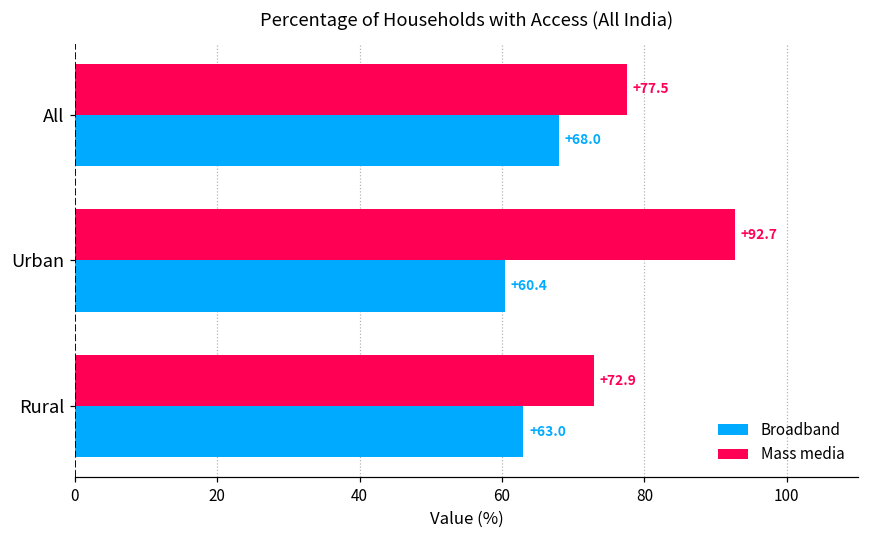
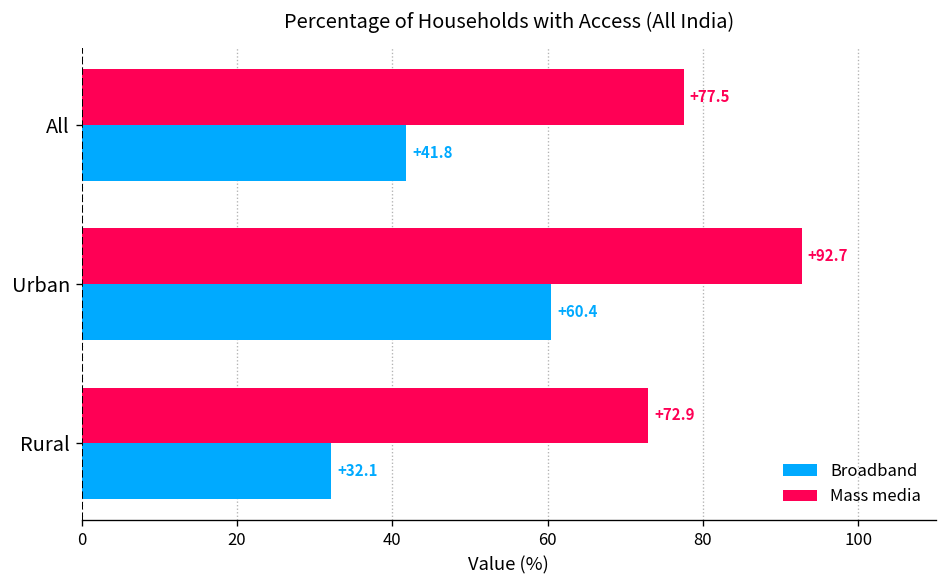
Broadband, All: +68.0 -> +41.8
Broadband, Rural: +63.0 -> +32.1
